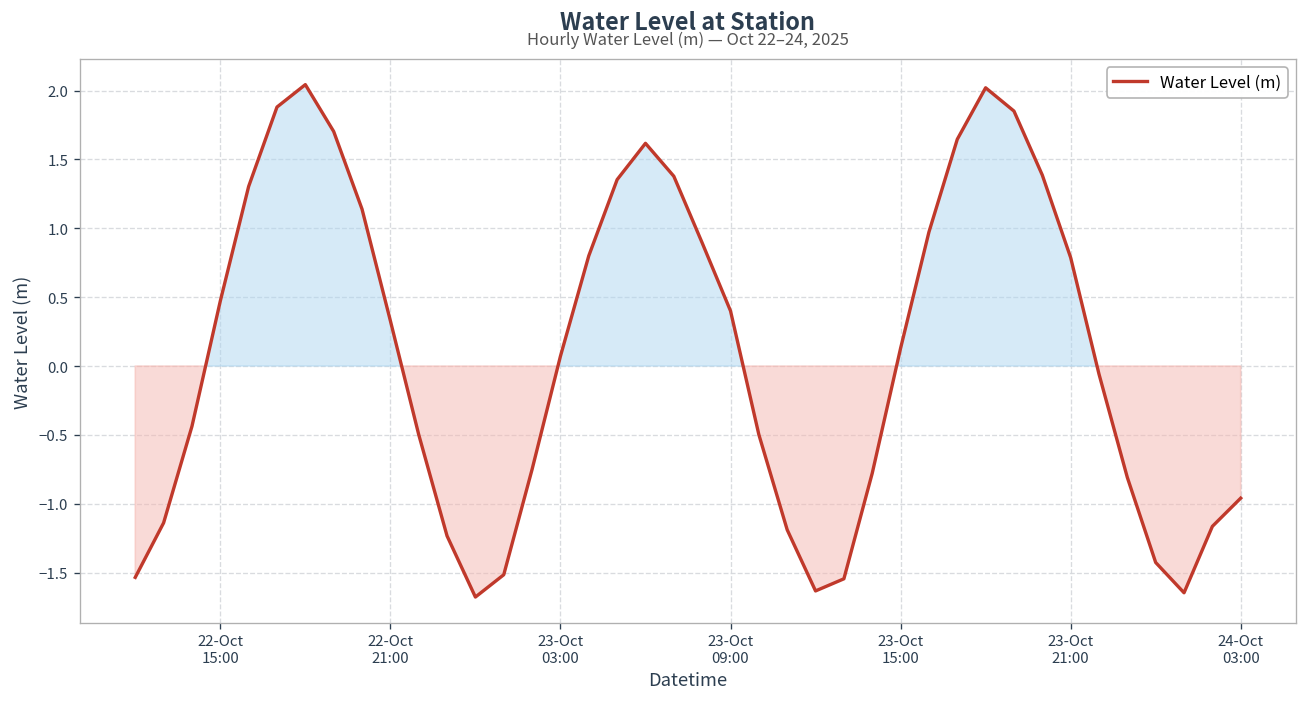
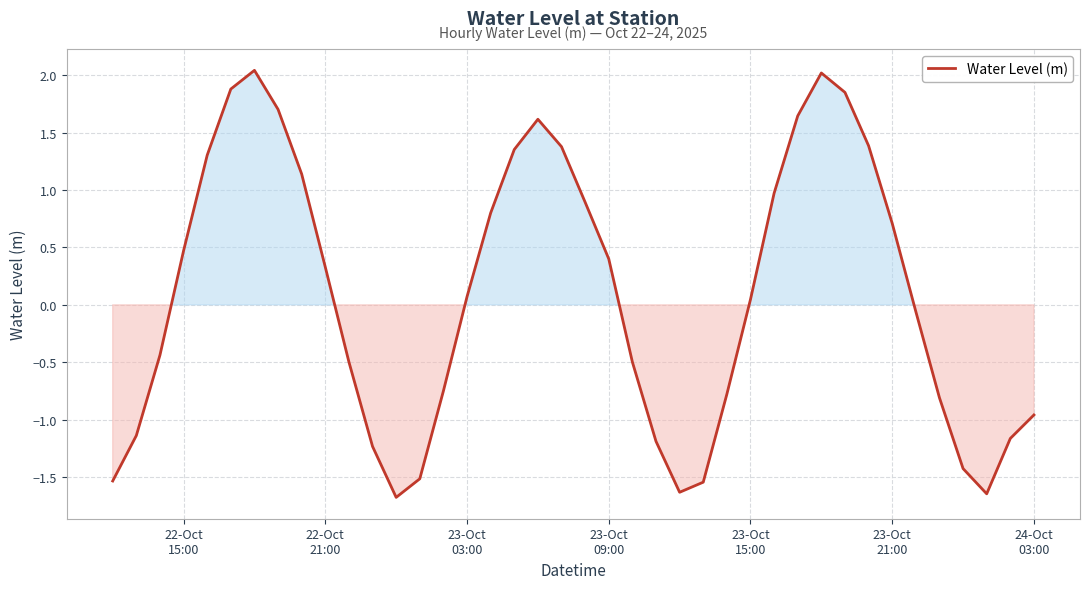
23-Oct 15:00: 0.13 -> 0.05
23-Oct 21:00: 0.79 -> 0.71
